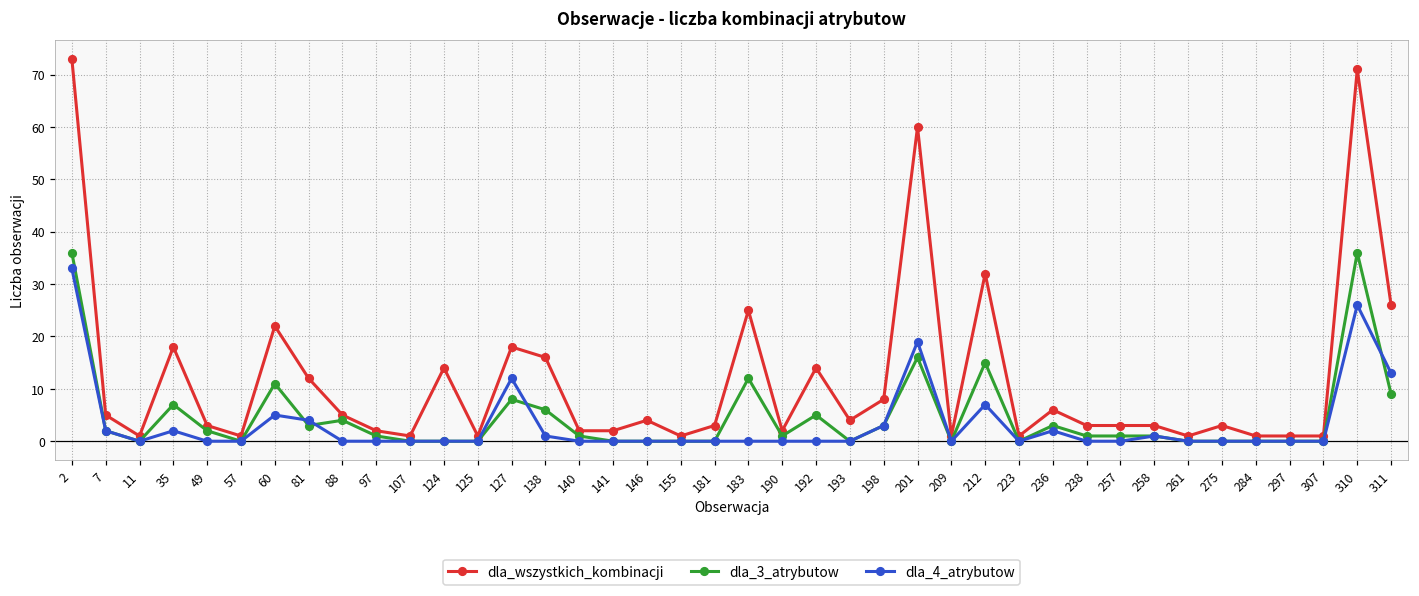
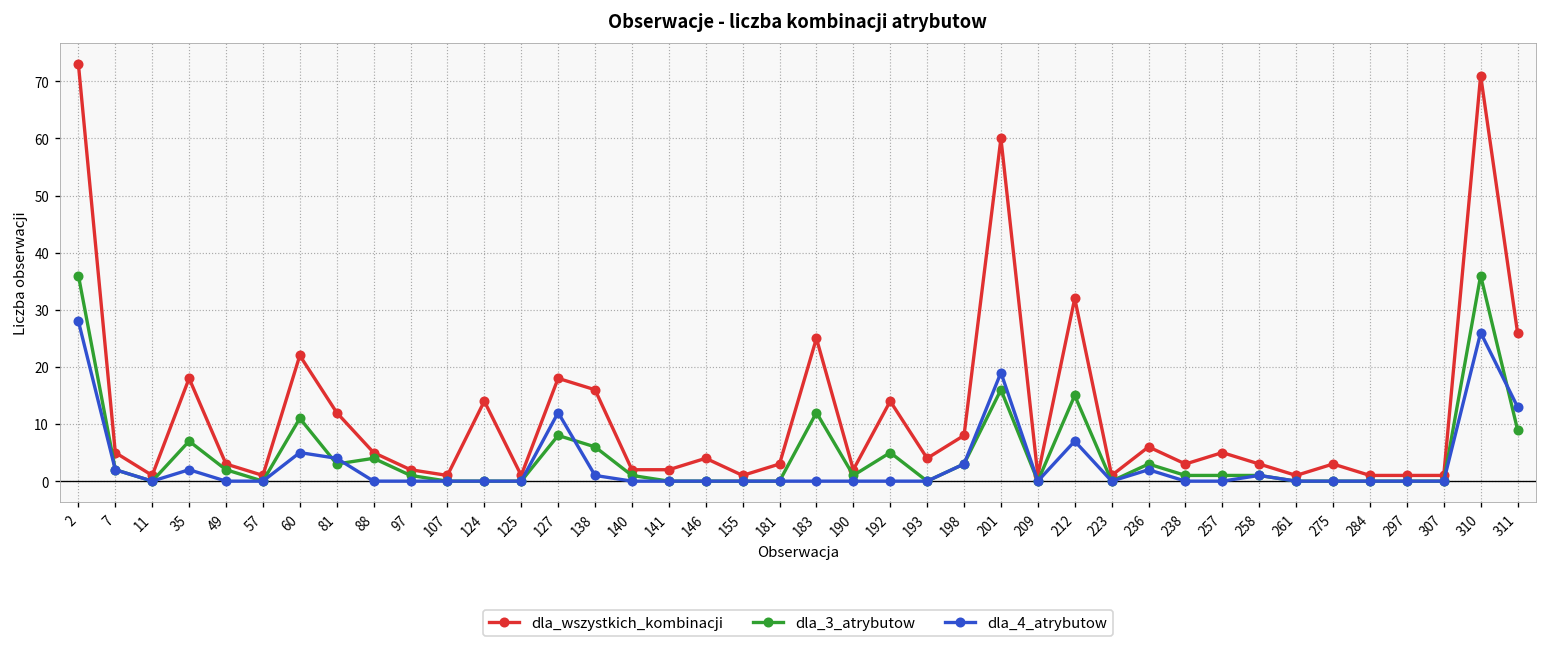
dla_4_atrybutow, 2: 33 -> 28
dla_wszystkich_kombinacji, 257: 3 -> 5
